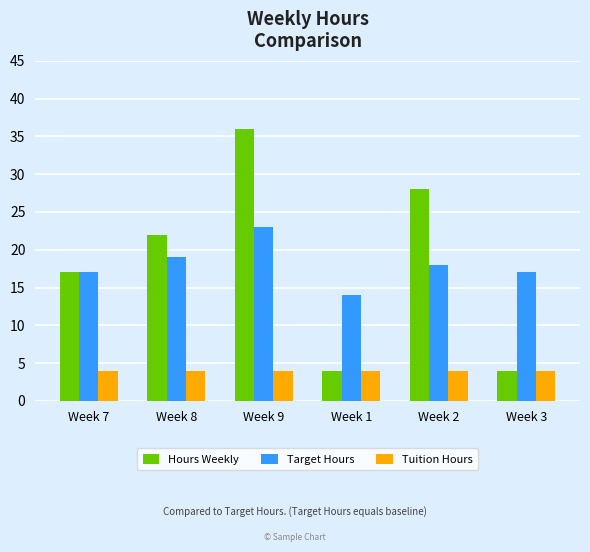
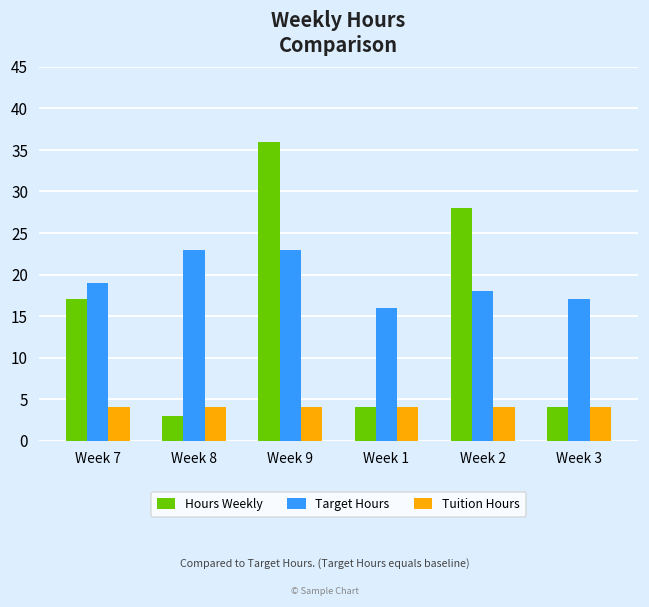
Target Hours, Week 7: 17 -> 19
Hours Weekly, Week 8: 22 -> 3
Target Hours, Week 8: 19 -> 23
Target Hours, Week 1: 14 -> 16
